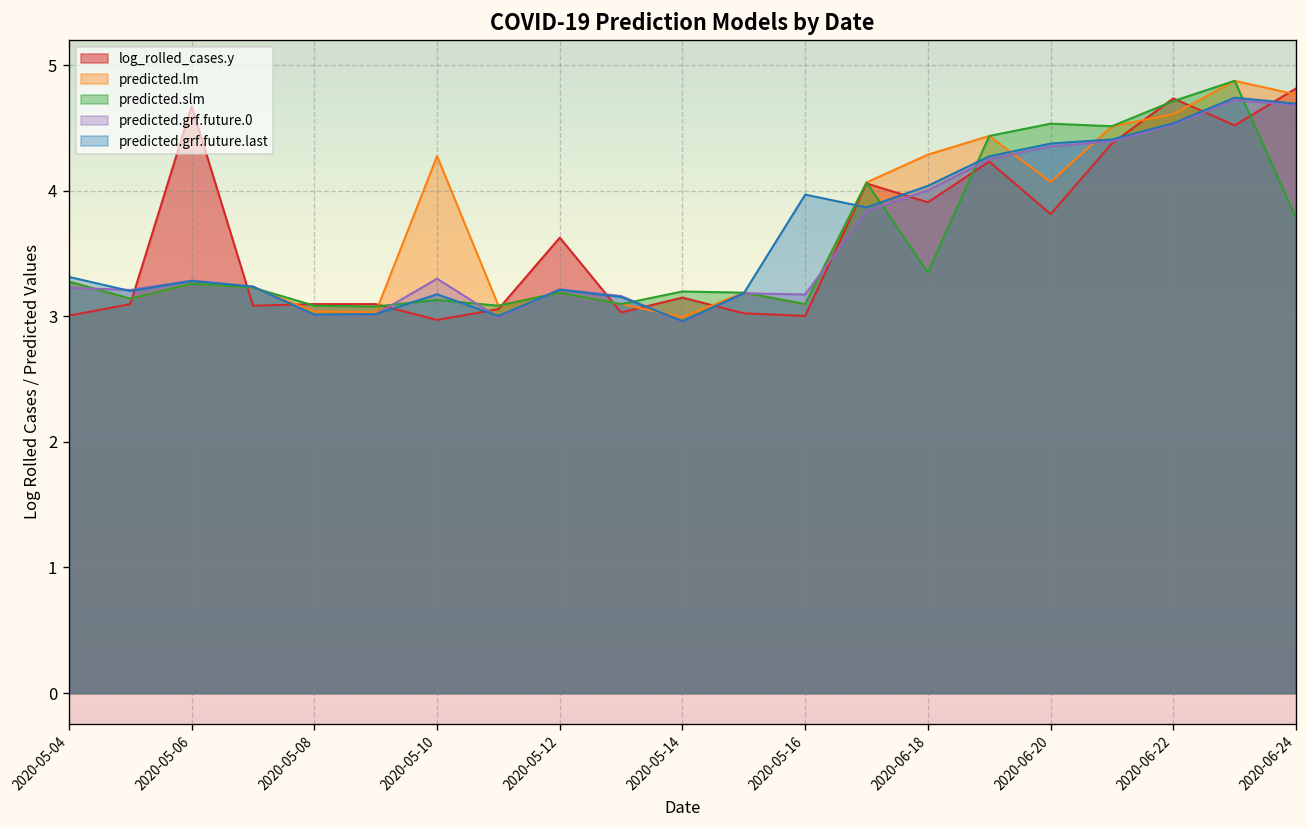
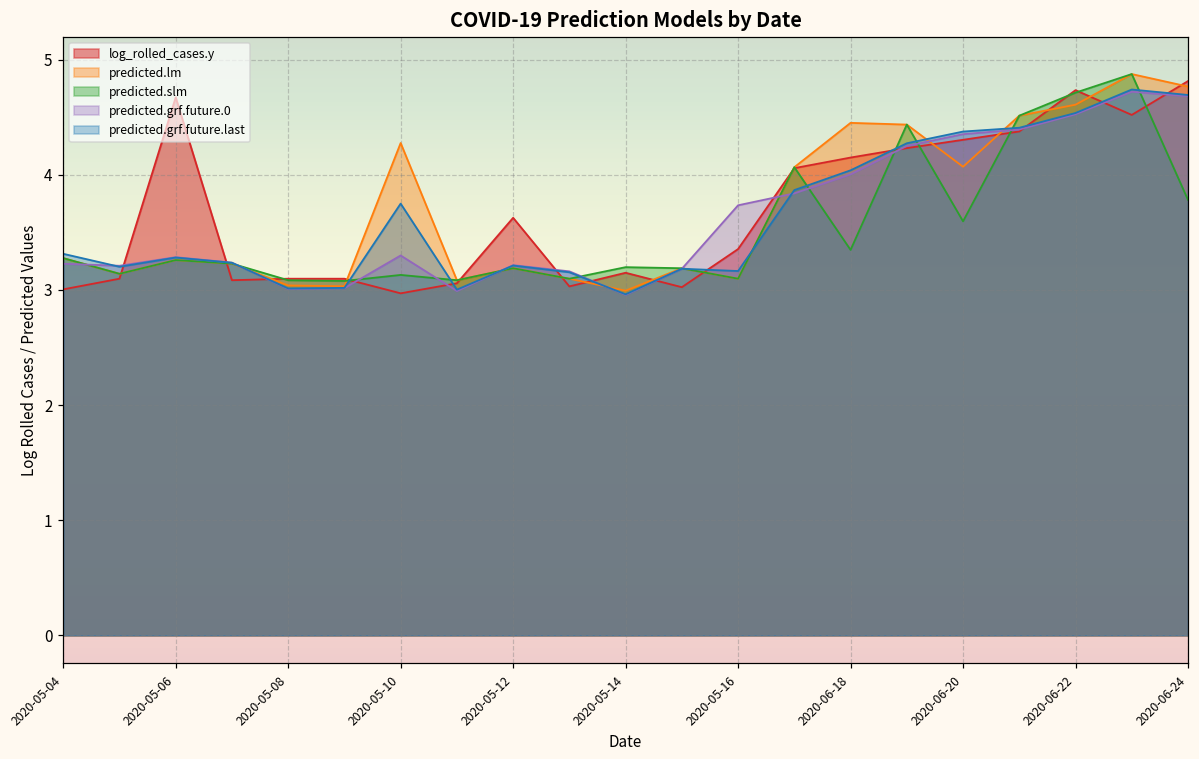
predicted.grf.future.last, 2020-05-10: 3.18 -> 3.75
log_rolled_cases.y, 2020-05-16: 3.00 -> 3.36
predicted.grf.future.0, 2020-05-16: 3.17 -> 3.74
predicted.grf.future.last, 2020-05-16: 3.97 -> 3.16
log_rolled_cases.y, 2020-06-18: 3.91 -> 4.15
predicted.lm, 2020-06-18: 4.29 -> 4.45
log_rolled_cases.y, 2020-06-20: 3.81 -> 4.30
predicted.slm, 2020-06-20: 4.53 -> 3.60
